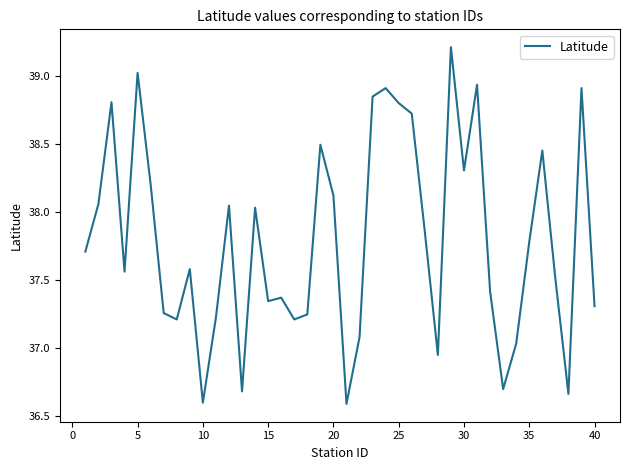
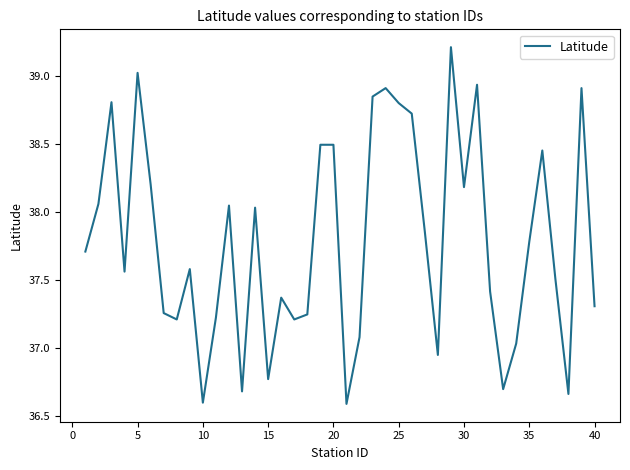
15: 37.34 -> 36.77
20: 38.12 -> 38.49
30: 38.30 -> 38.18
